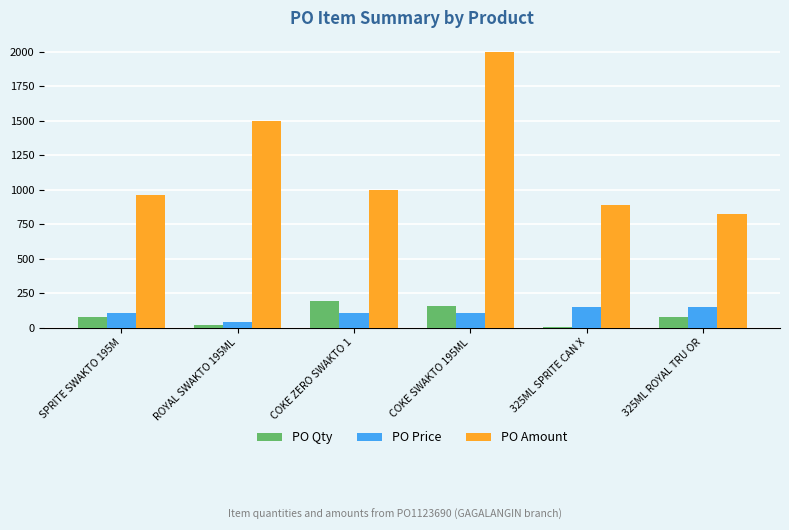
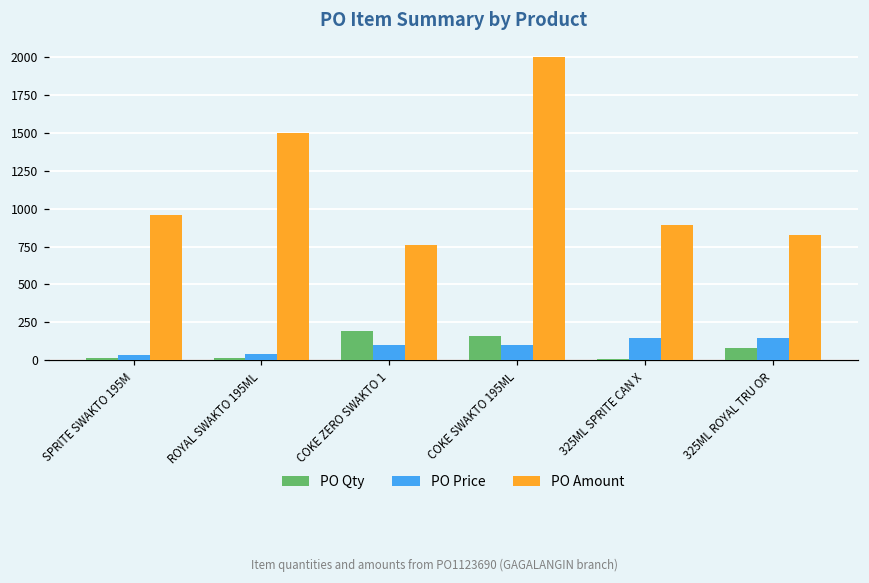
PO Qty, SPRITE SWAKTO 195M: 80 -> 20
PO Price, SPRITE SWAKTO 195M: 100 -> 40
PO Amount, COKE ZERO SWAKTO 1: 1000 -> 760
